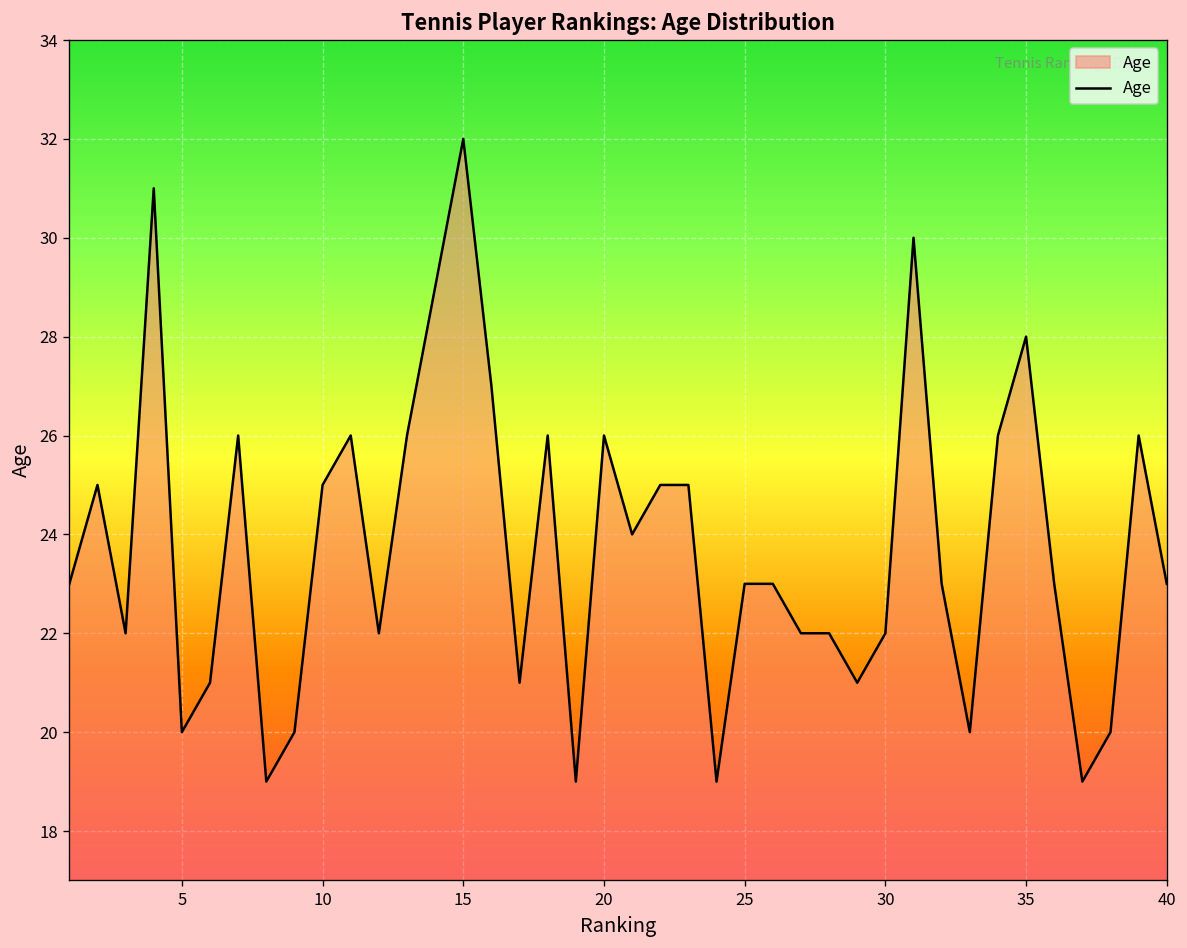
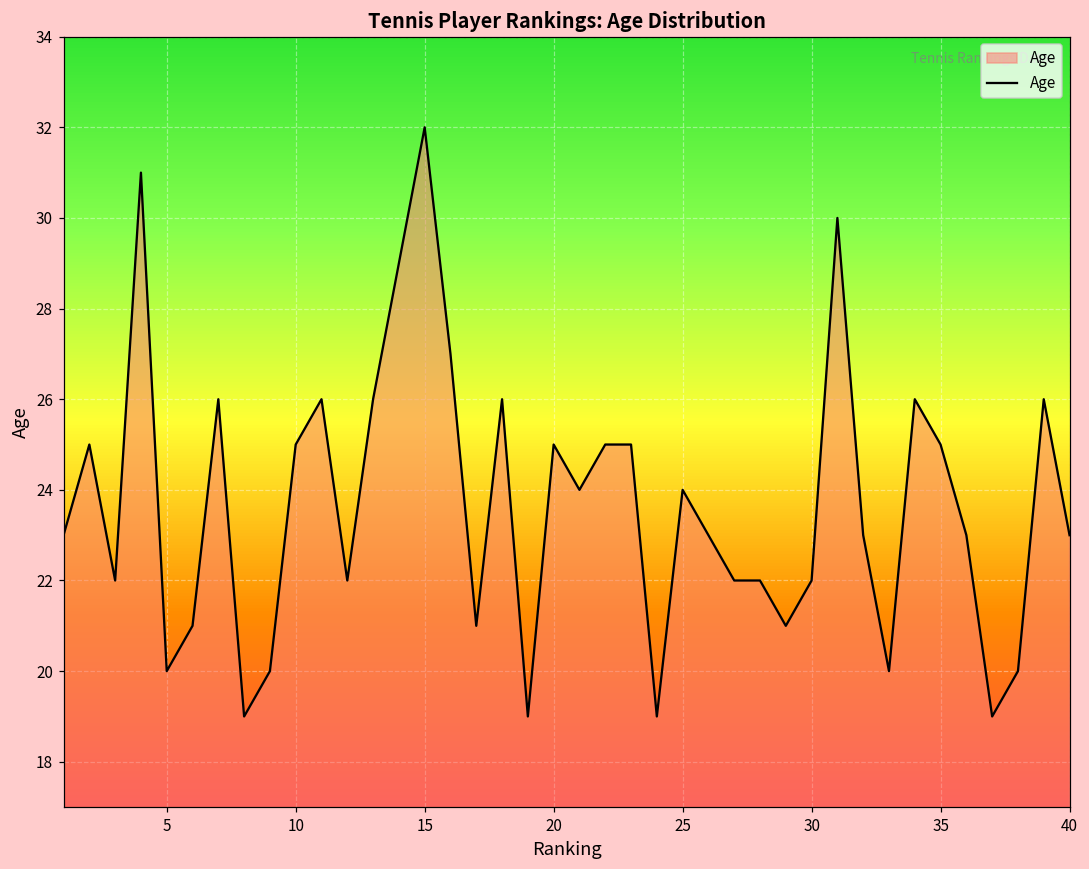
20: 26 -> 25
25: 23 -> 24
35: 28 -> 25
